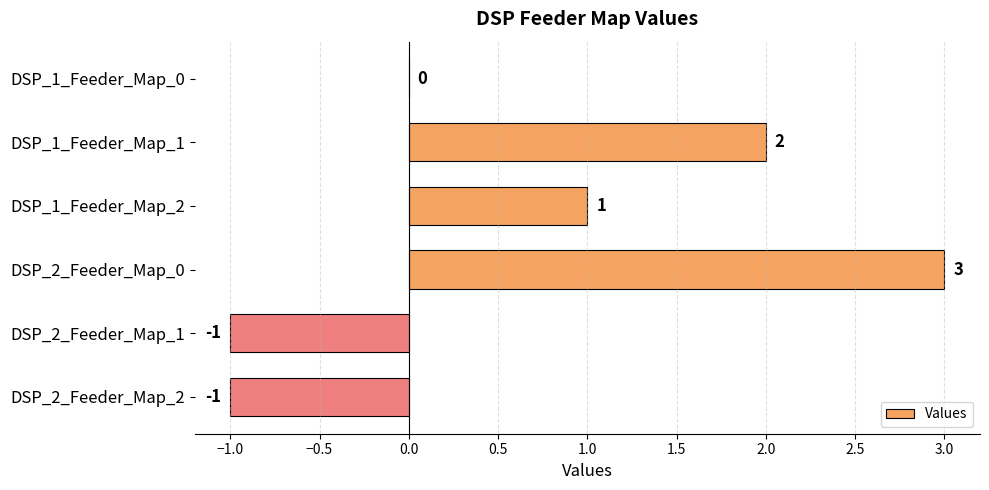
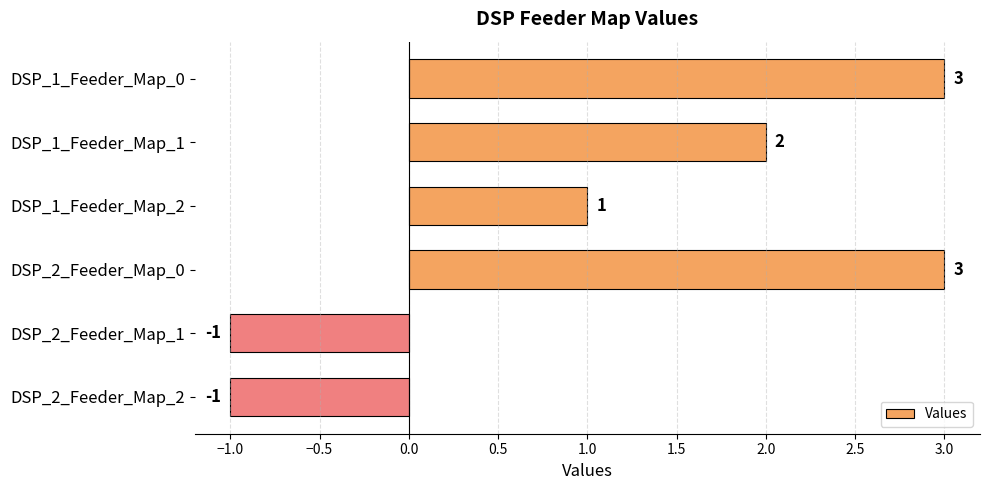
DSP_1_Feeder_Map_0: 0 -> 3
